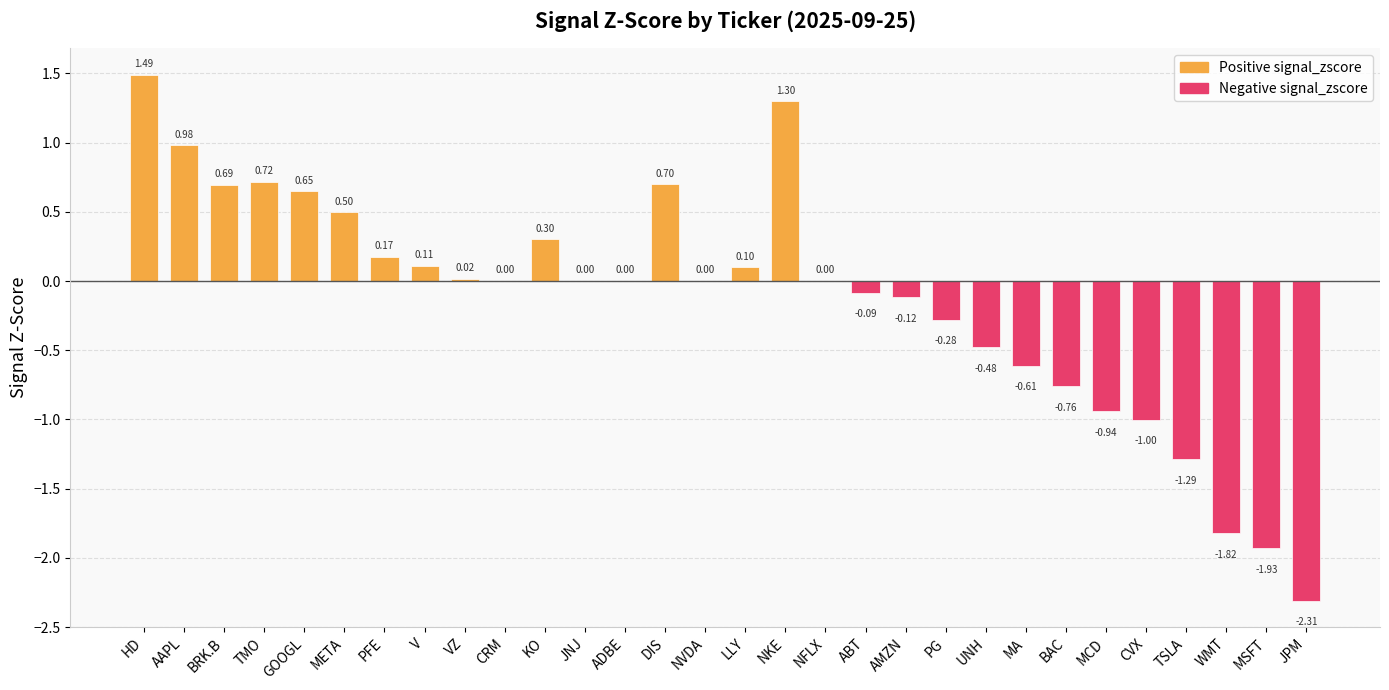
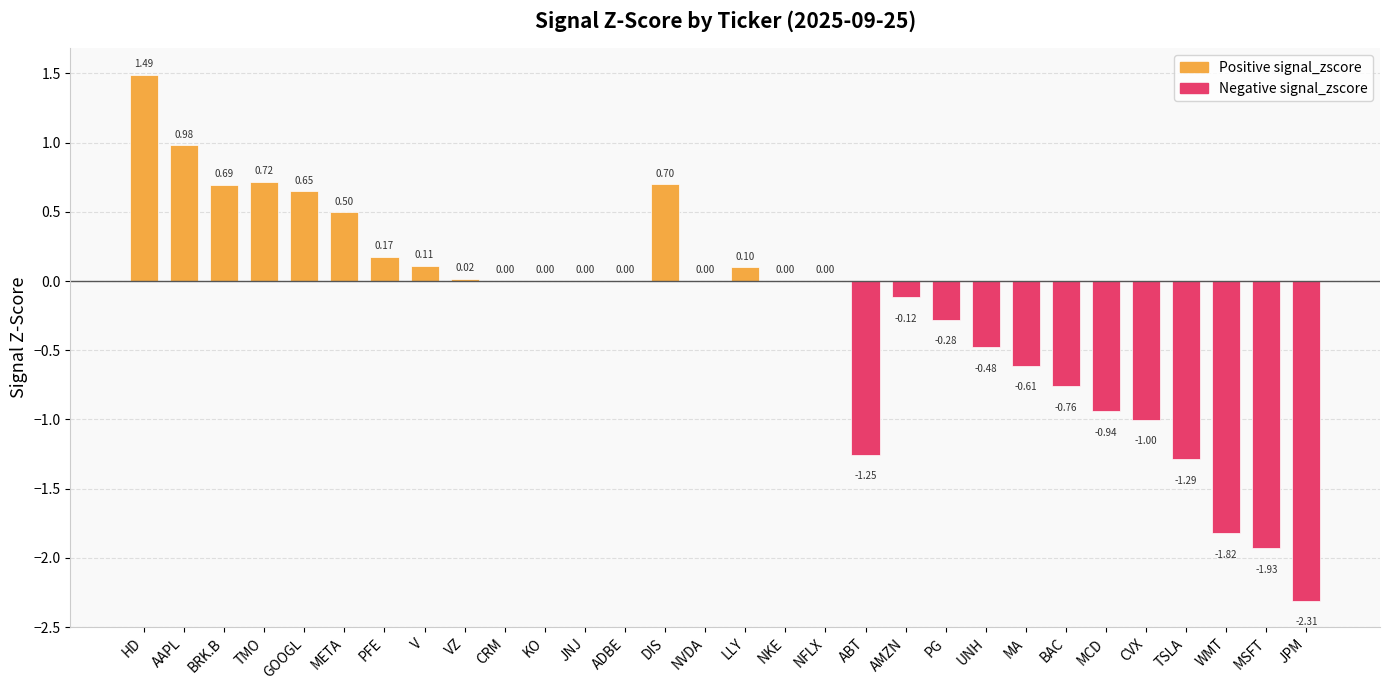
KO: 0.30 -> 0.00
NKE: 1.30 -> 0.00
ABT: -0.09 -> -1.25
